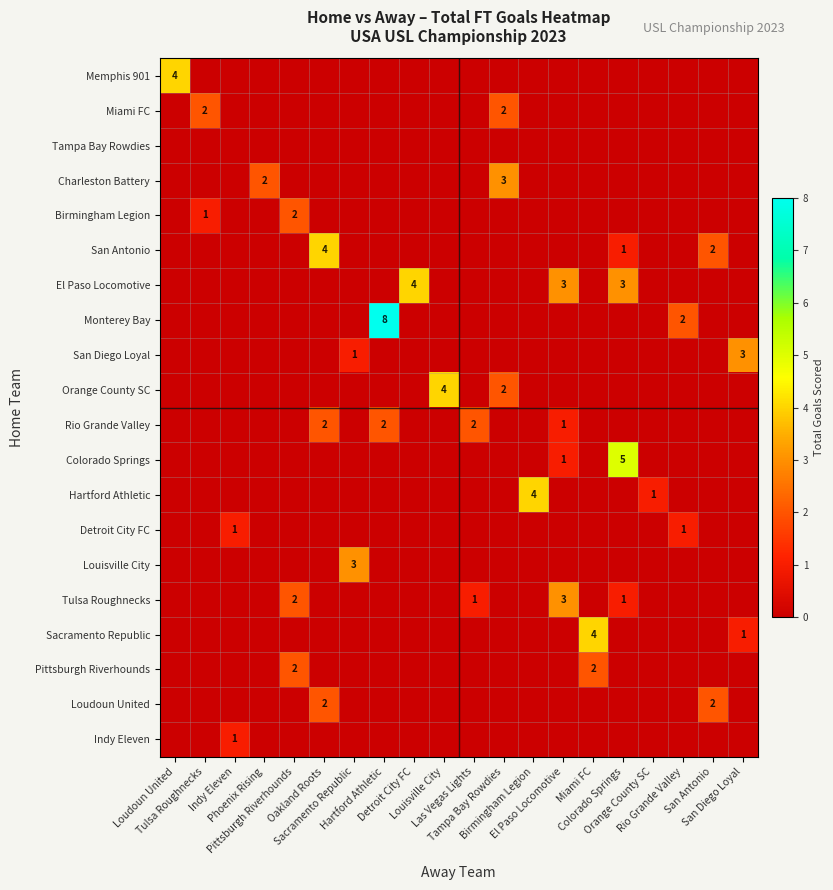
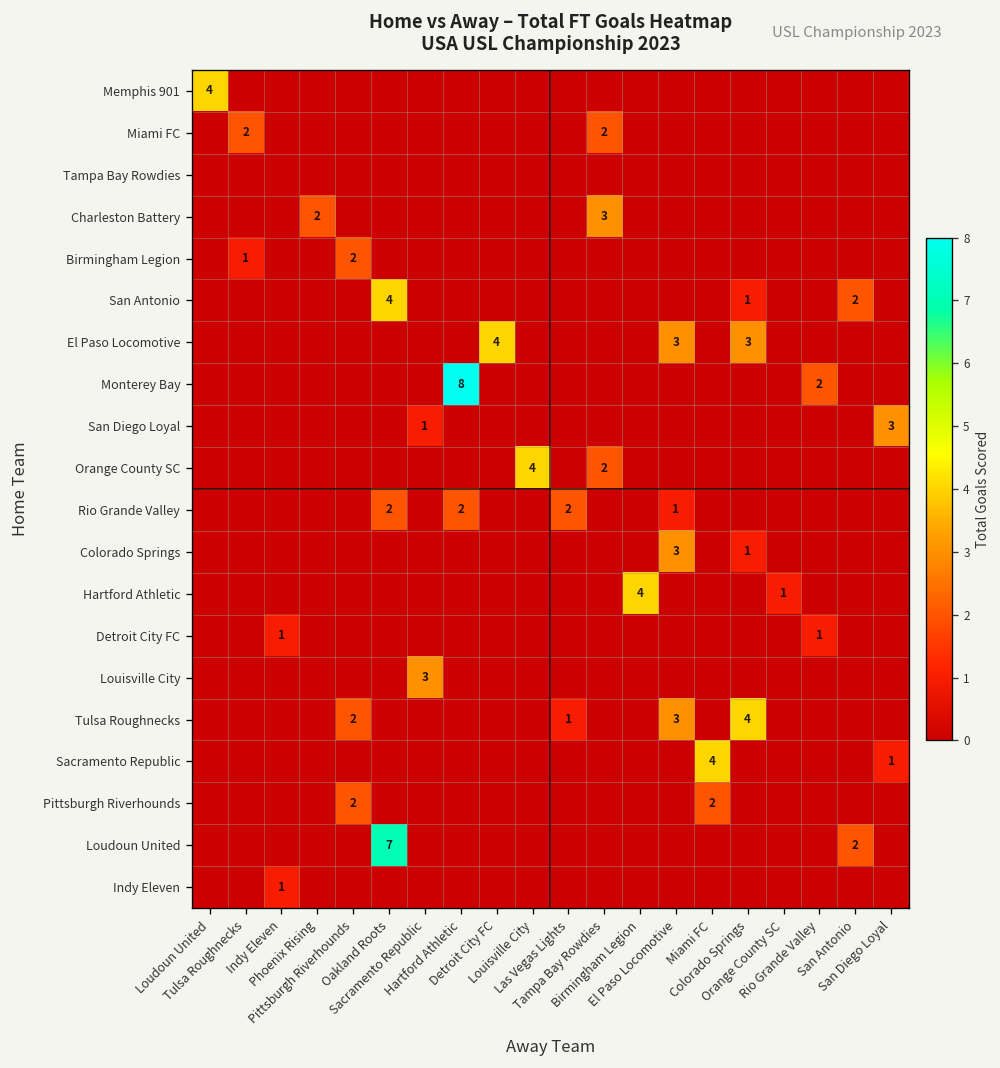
Colorado Springs, El Paso Locomotive: 1 -> 3
Colorado Springs, Colorado Springs: 5 -> 1
Tulsa Roughnecks, Colorado Springs: 1 -> 4
Loudoun United, Oakland Roots: 2 -> 7
